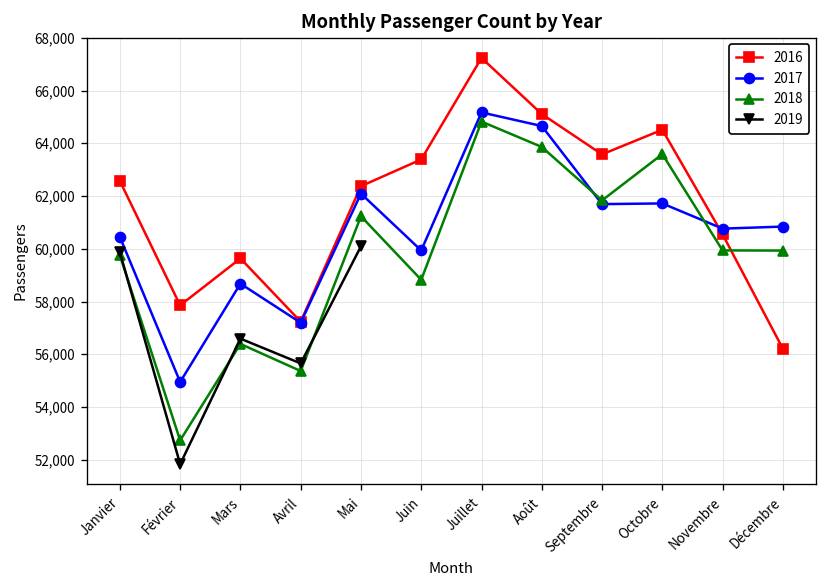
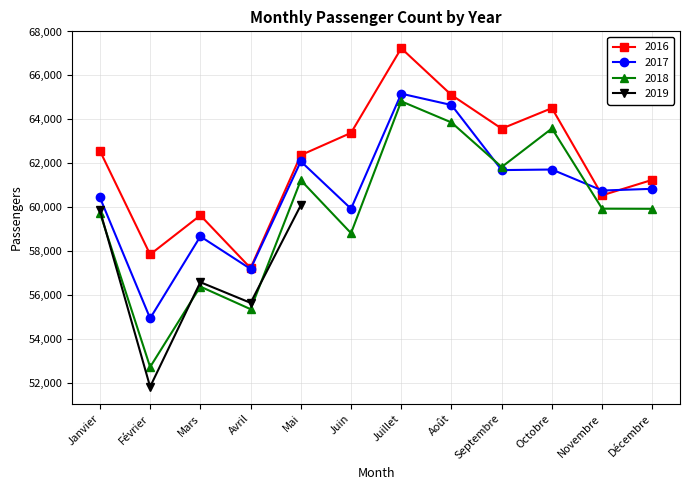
2016, Décembre: 56,200 -> 61,300
